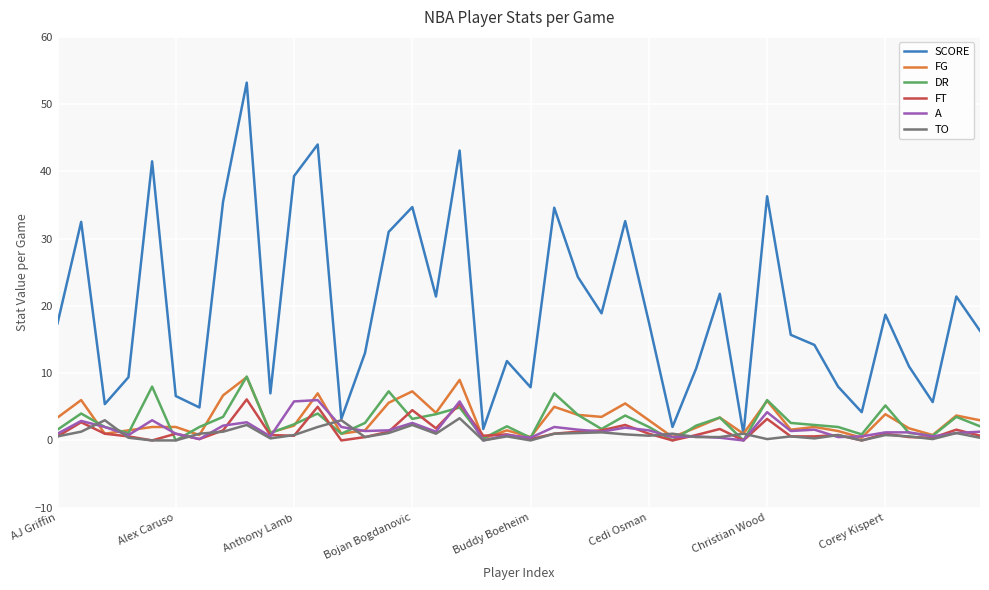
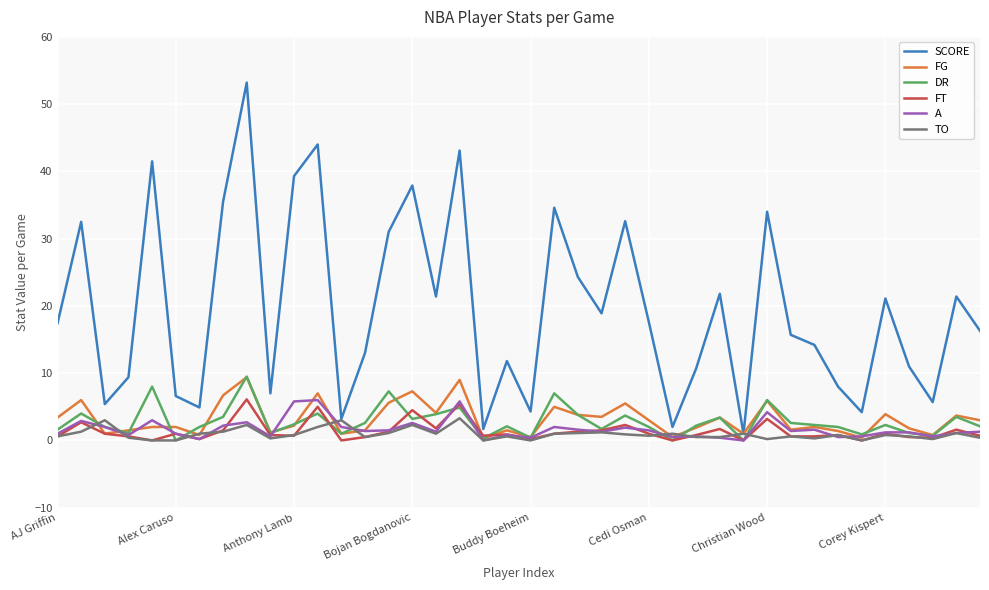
SCORE, Bojan Bogdanovic: 35 -> 38
SCORE, Buddy Boeheim: 8 -> 4
SCORE, Christian Wood: 36 -> 34
SCORE, Corey Kispert: 19 -> 21
DR, Corey Kispert: 5 -> 2
